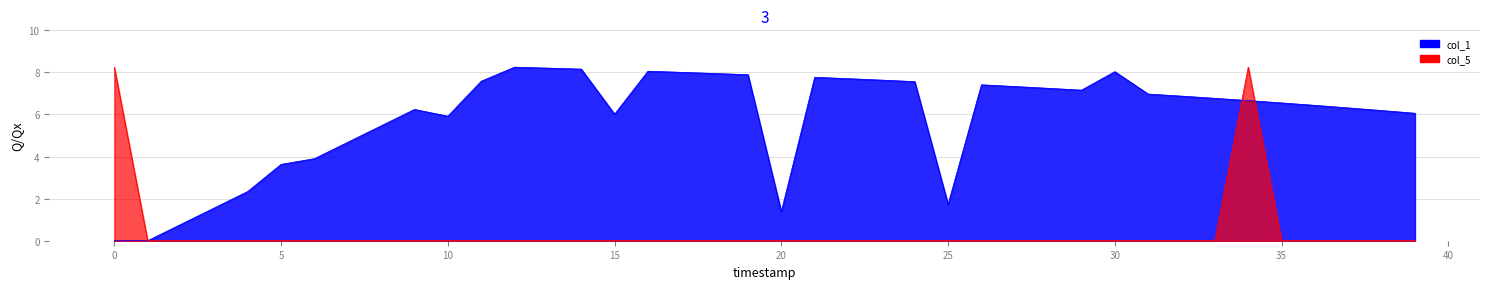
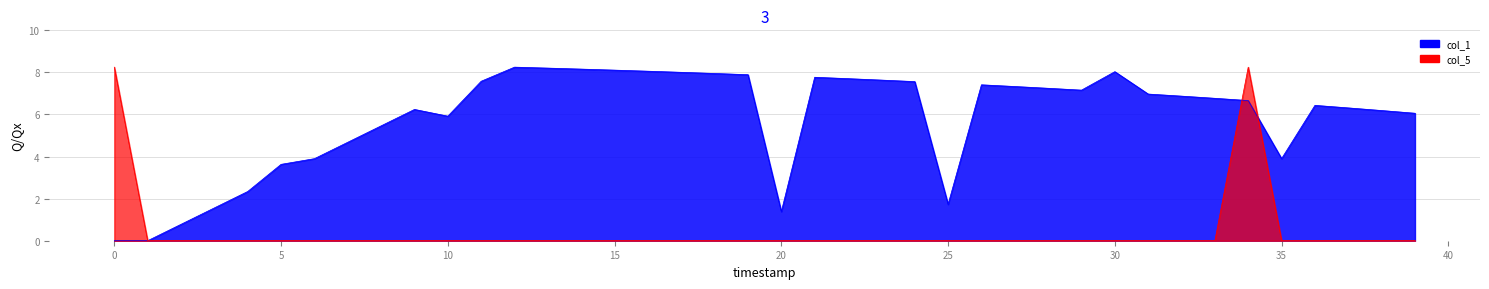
col_1, 15: 6.0 -> 8.1
col_1, 35: 6.5 -> 3.9
